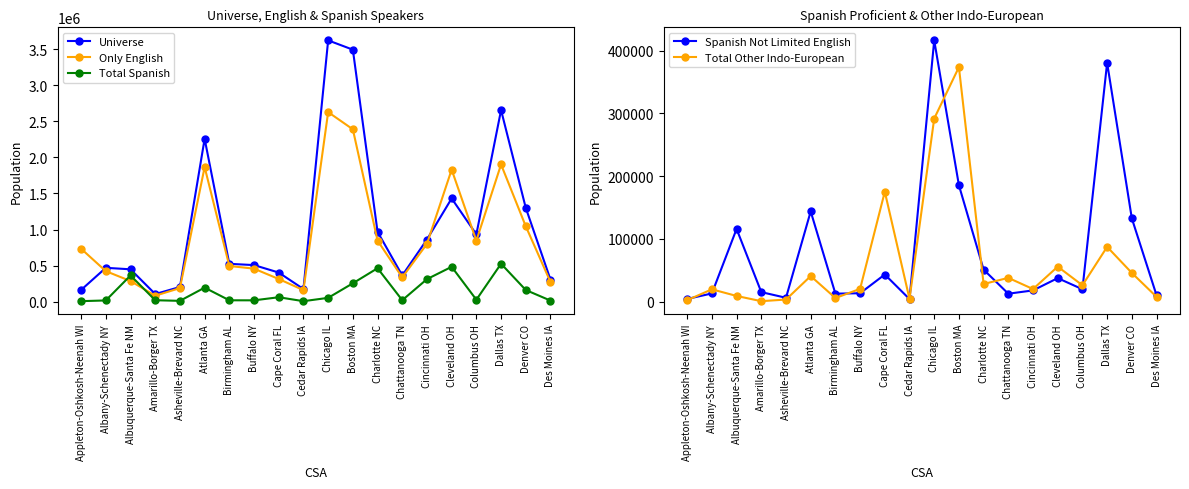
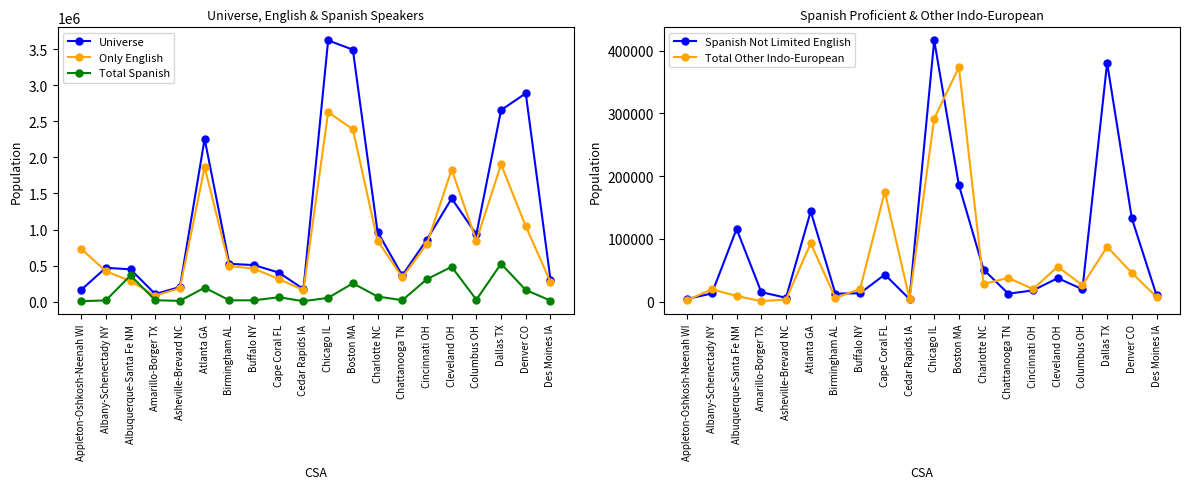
Universe, English & Spanish Speakers, Total Spanish, Charlotte NC: 500000 -> 100000
Universe, English & Spanish Speakers, Universe, Denver CO: 1300000 -> 2900000
Spanish Proficient & Other Indo-European, Total Other Indo-European, Atlanta GA: 40000 -> 90000
